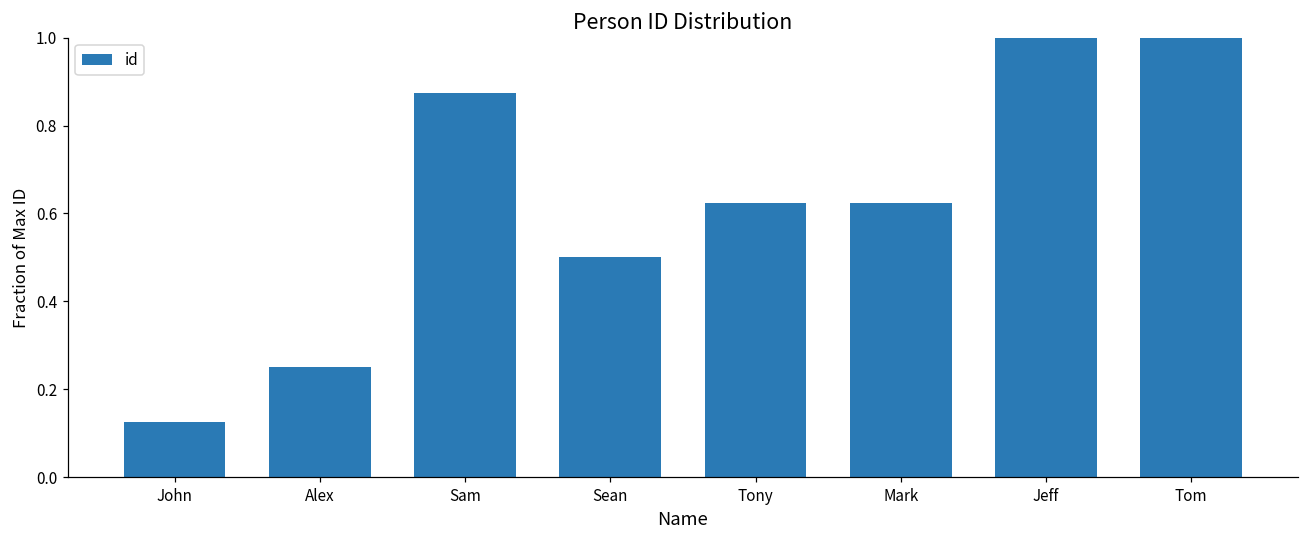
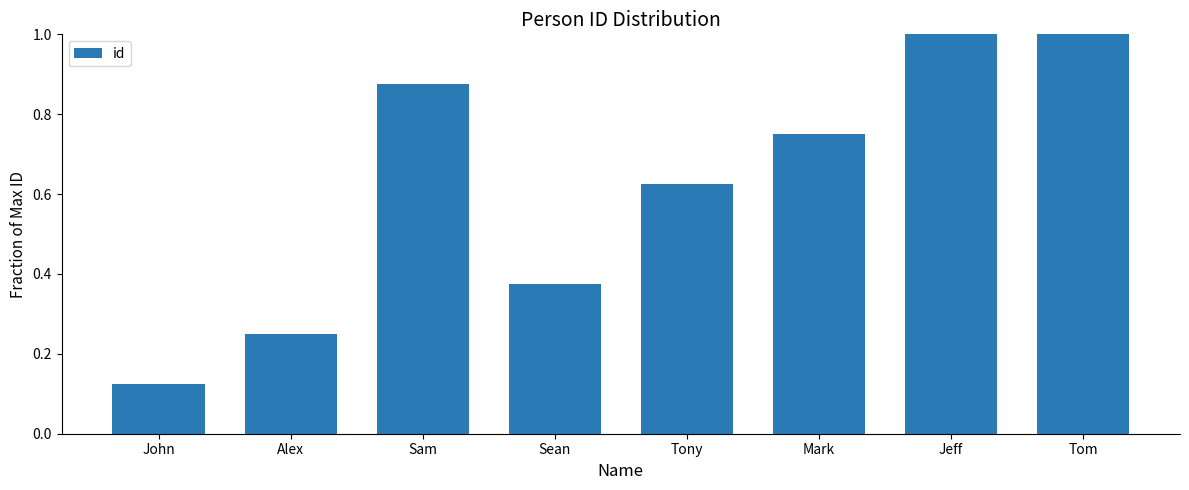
Sean: 0.50 -> 0.38
Mark: 0.63 -> 0.75
